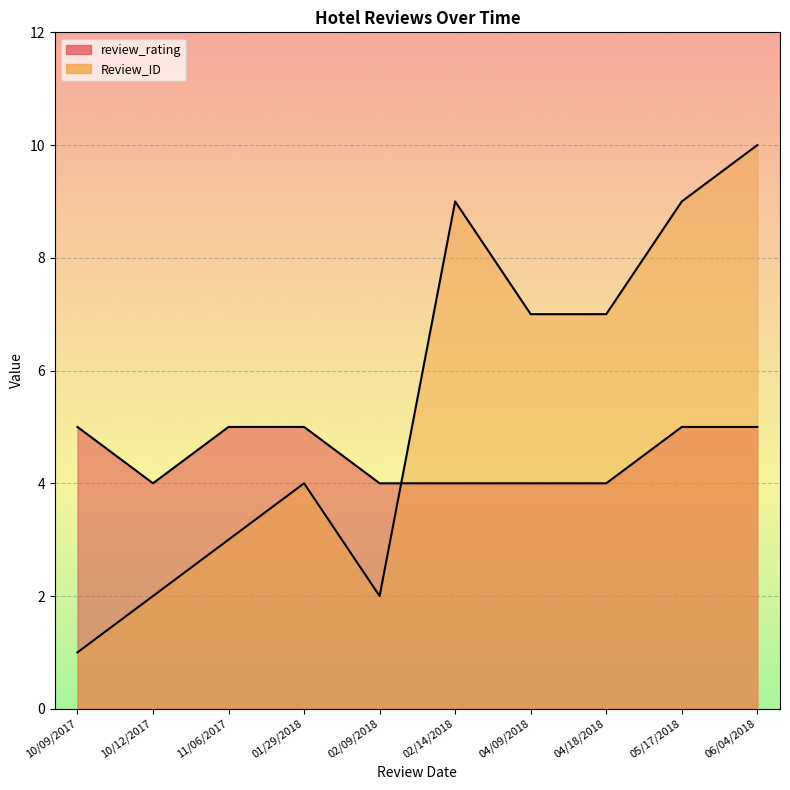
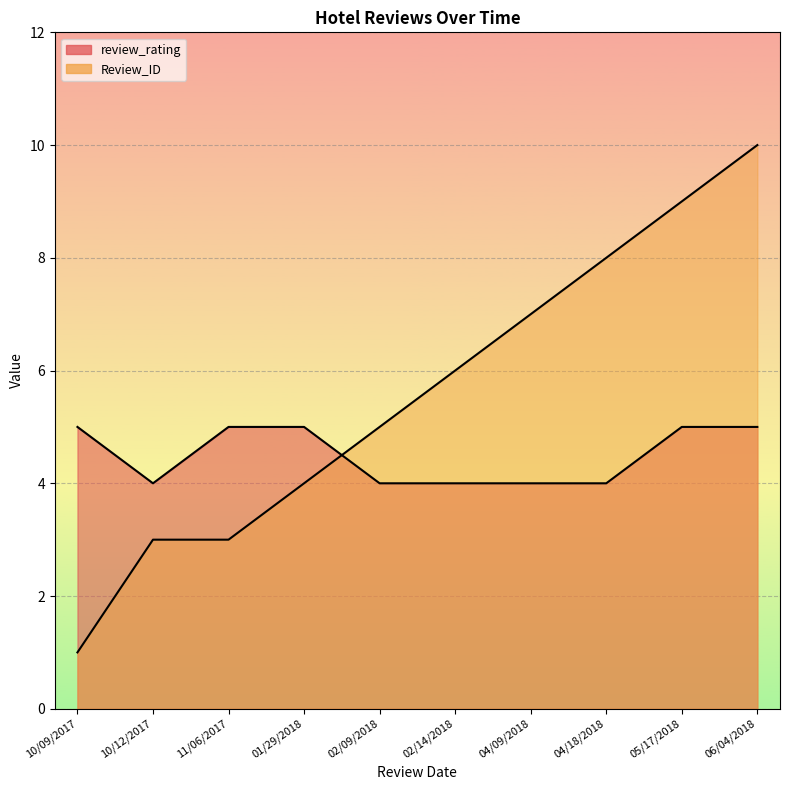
Review_ID, 10/12/2017: 2 -> 3
Review_ID, 02/09/2018: 2 -> 5
Review_ID, 02/14/2018: 9 -> 6
Review_ID, 04/18/2018: 7 -> 8
